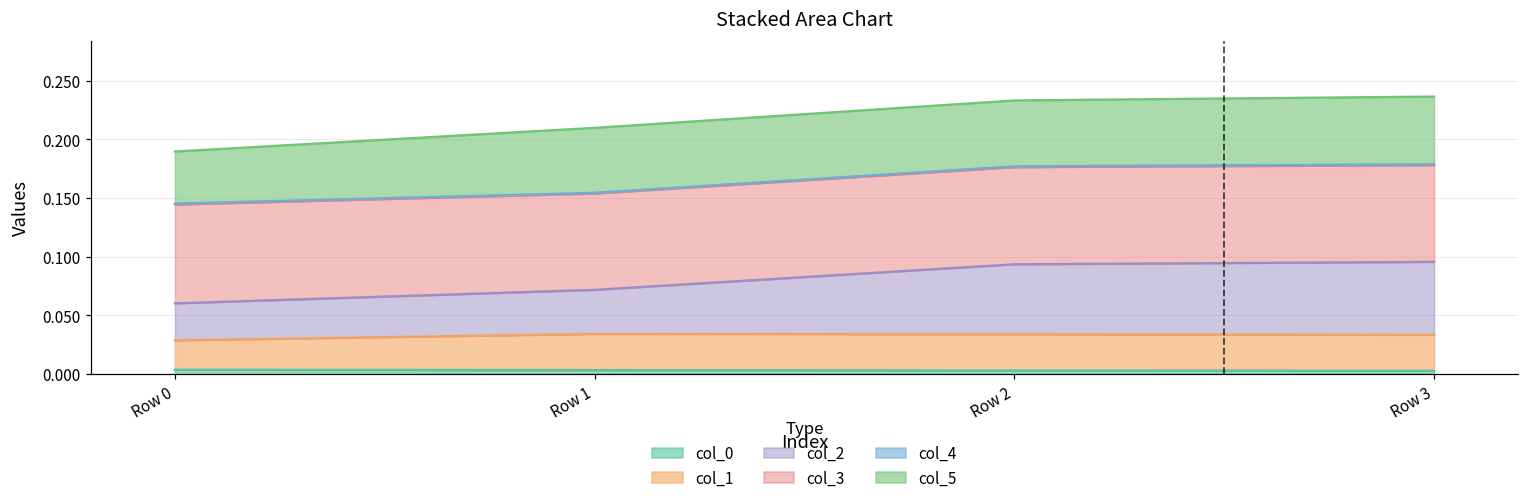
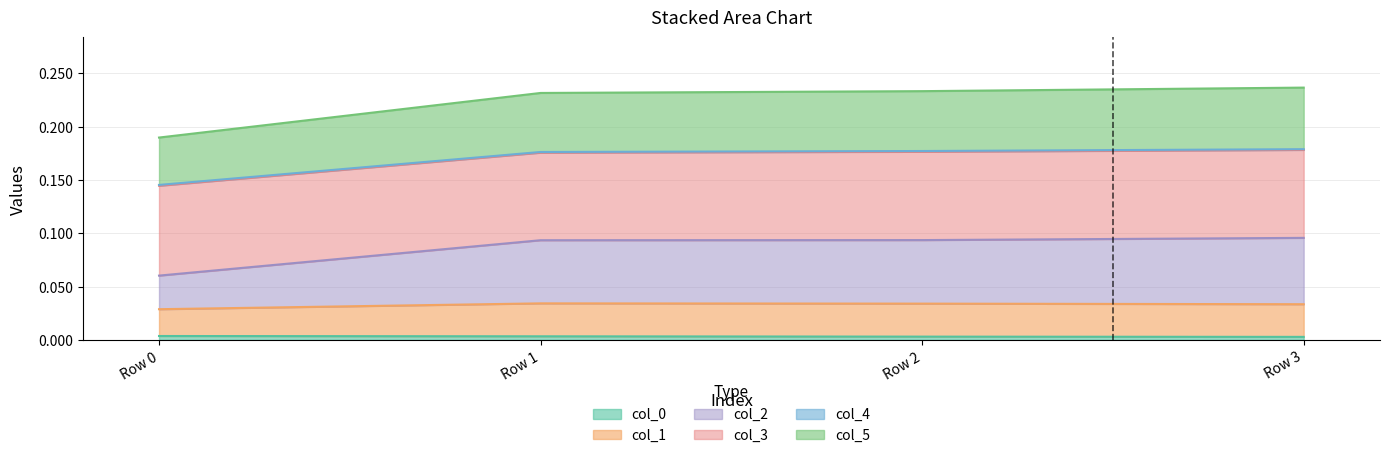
col_2, Row 1: 0.038 -> 0.059
